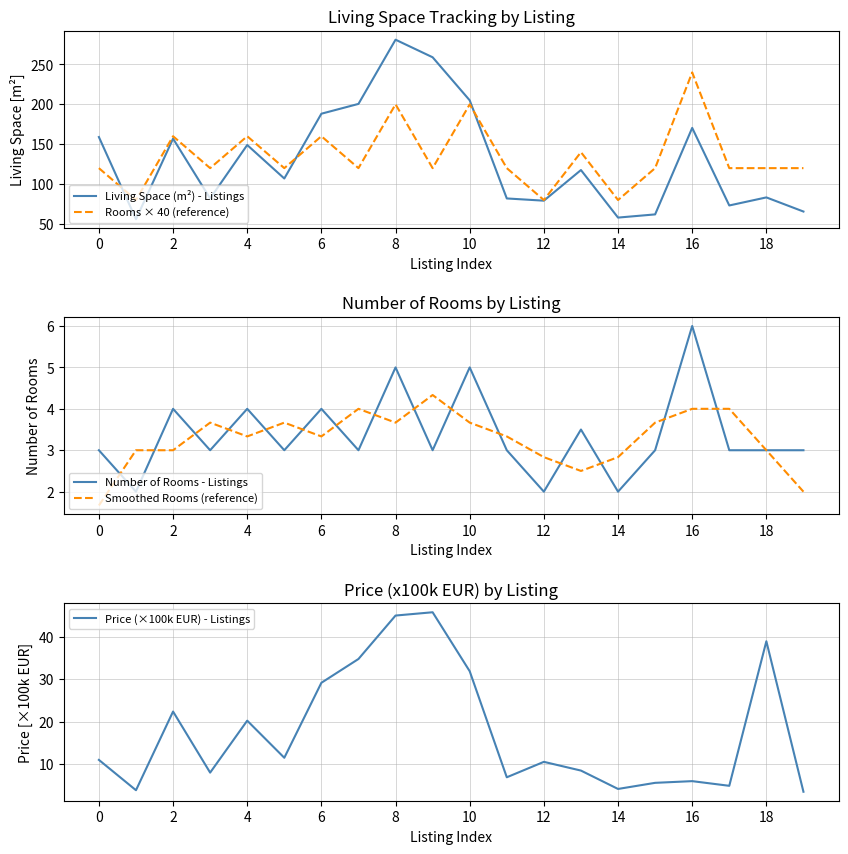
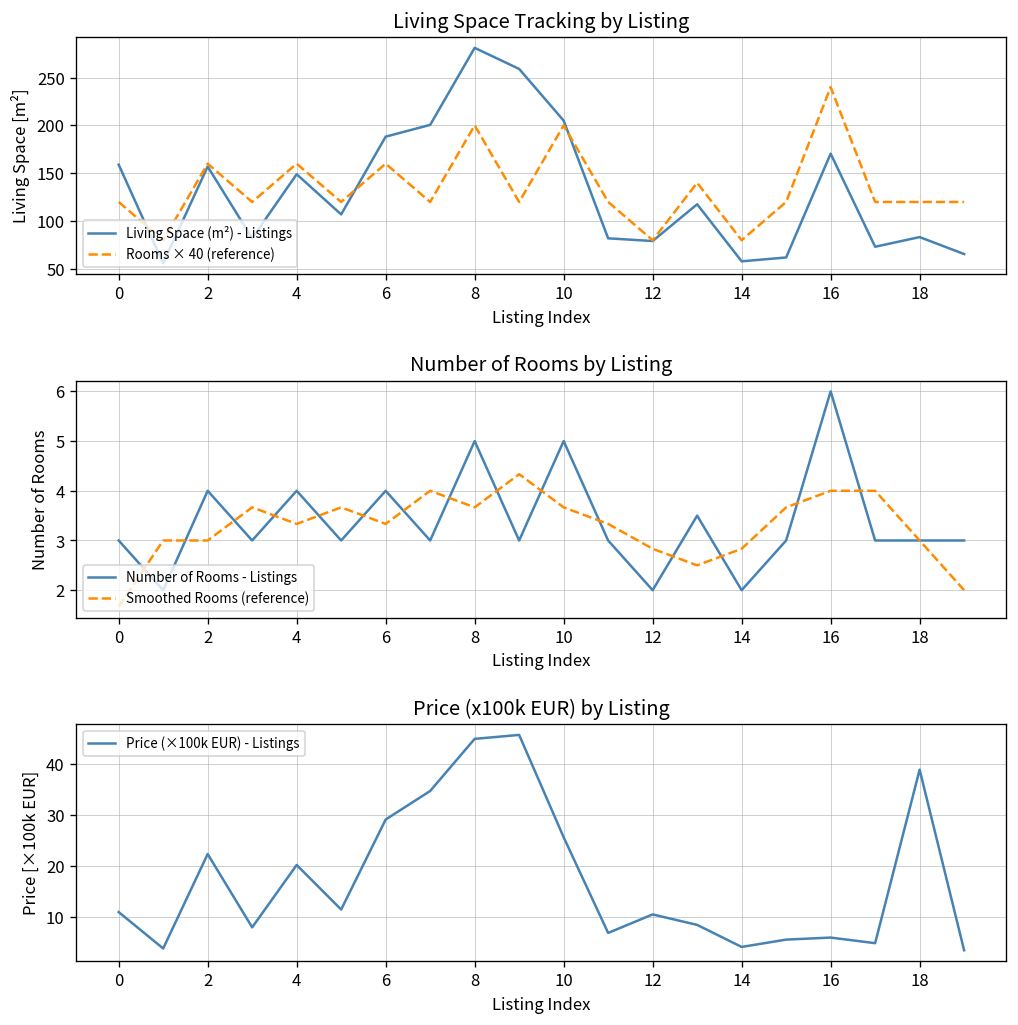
Price (x100k EUR) by Listing, 10: 32 -> 26
